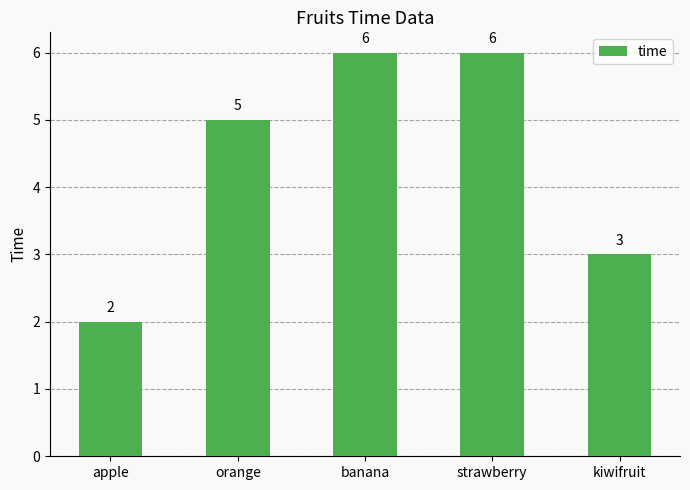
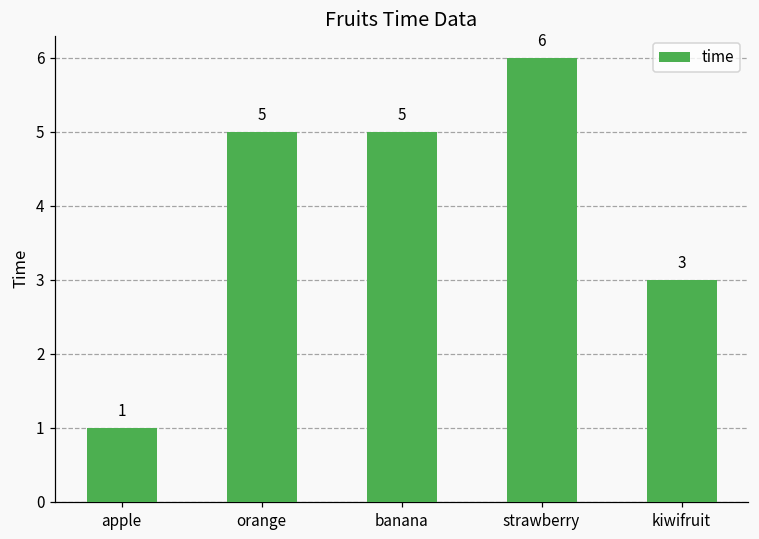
apple: 2 -> 1
banana: 6 -> 5
